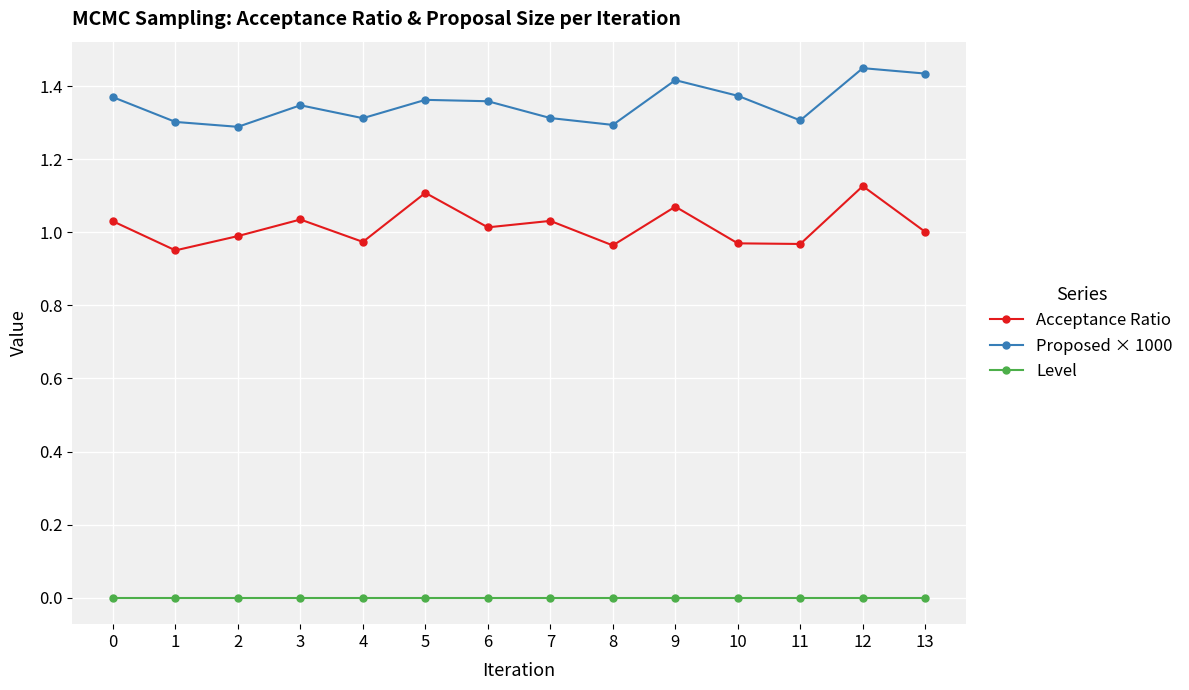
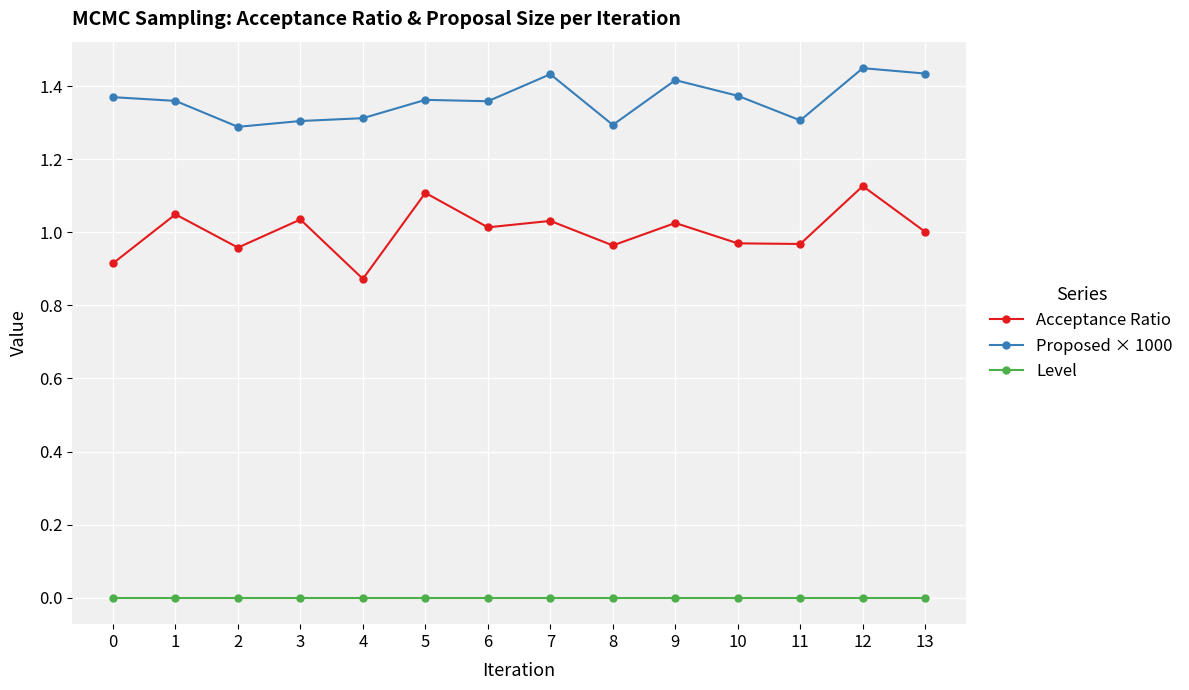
Acceptance Ratio, 0: 1.03 -> 0.92
Acceptance Ratio, 1: 0.95 -> 1.05
Proposed × 1000, 1: 1.30 -> 1.36
Acceptance Ratio, 2: 0.99 -> 0.96
Proposed × 1000, 3: 1.35 -> 1.30
Acceptance Ratio, 4: 0.97 -> 0.87
Proposed × 1000, 7: 1.31 -> 1.43
Acceptance Ratio, 9: 1.07 -> 1.03
